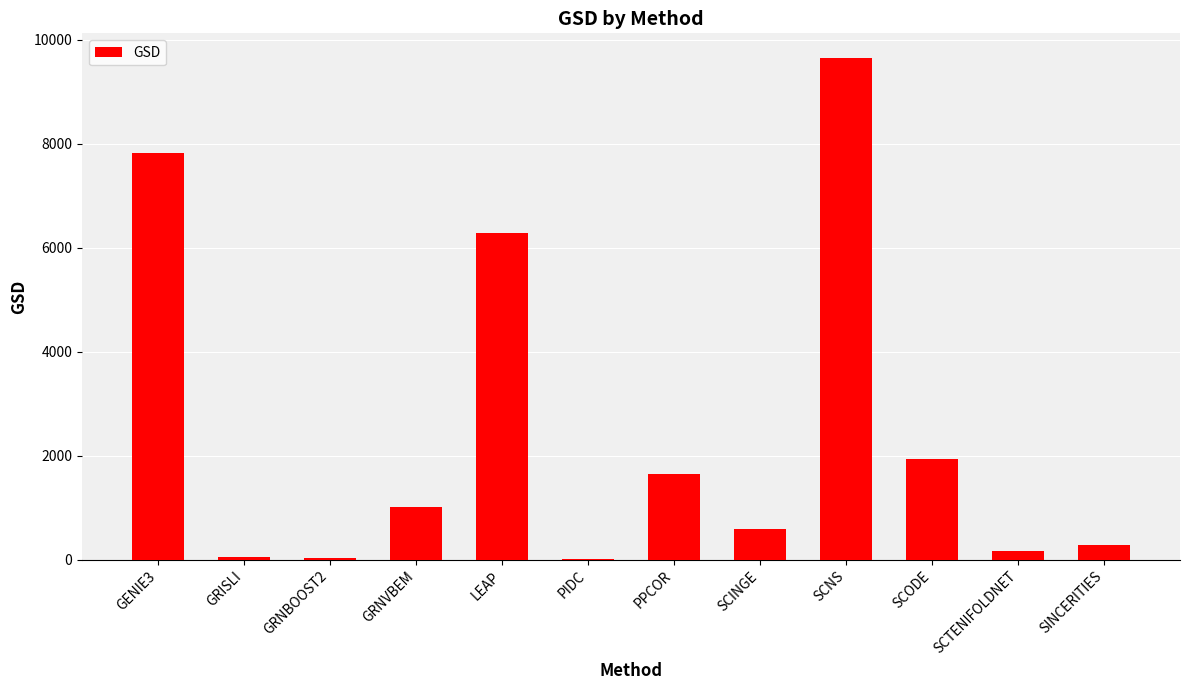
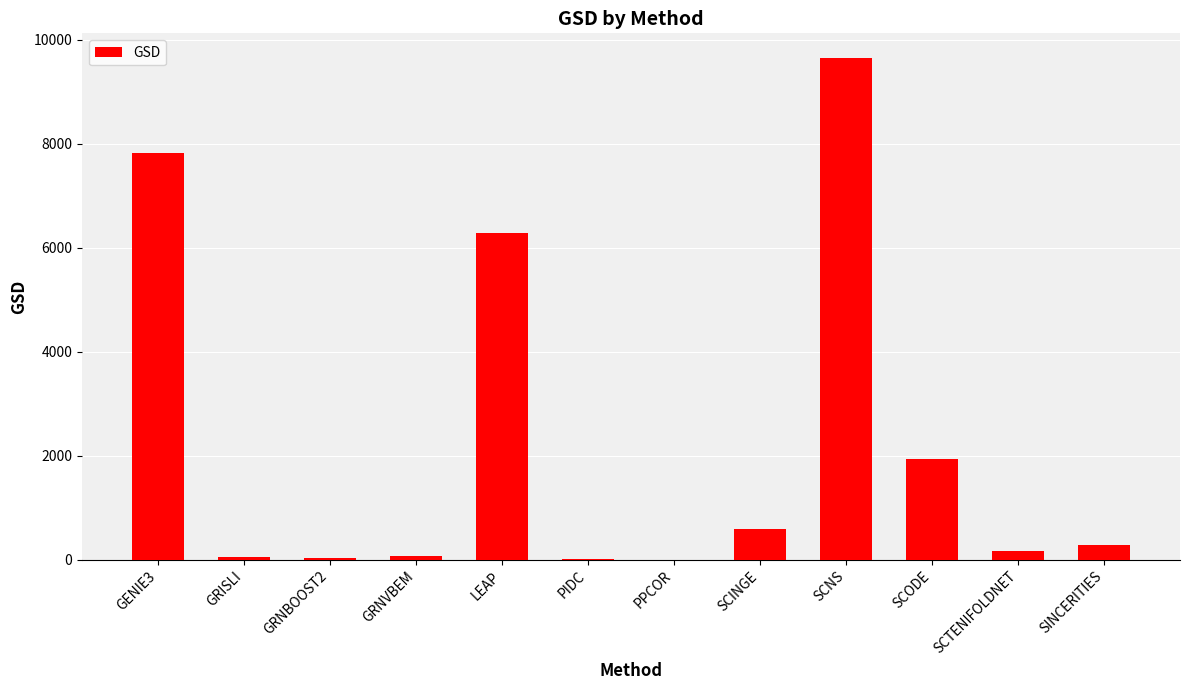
GRNVBEM: 1000 -> 100
PPCOR: 1700 -> 0
